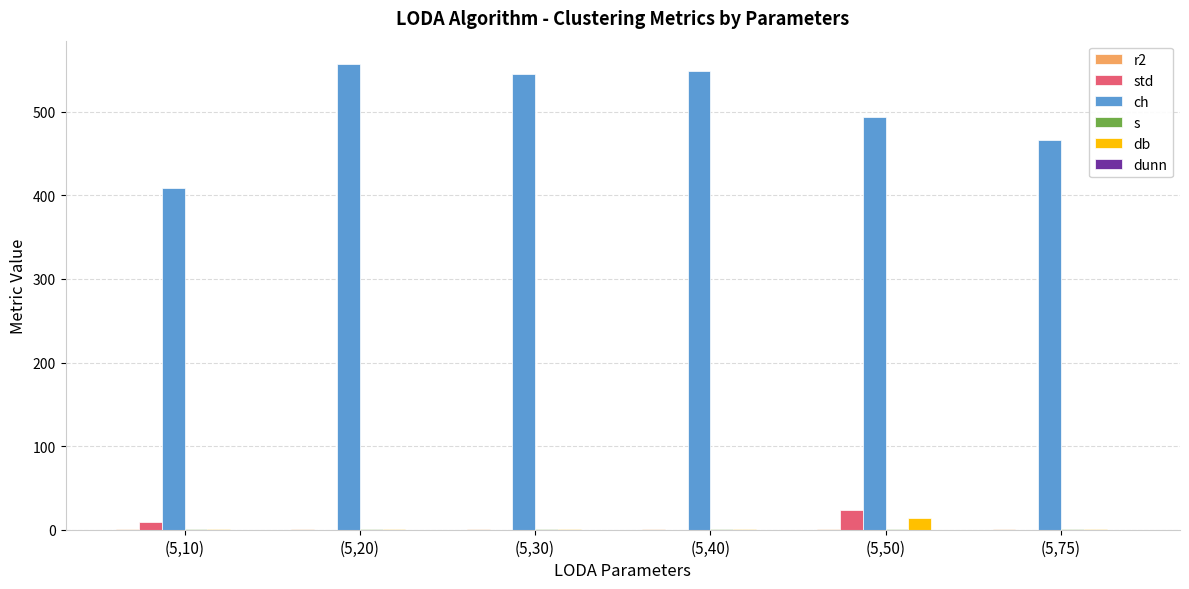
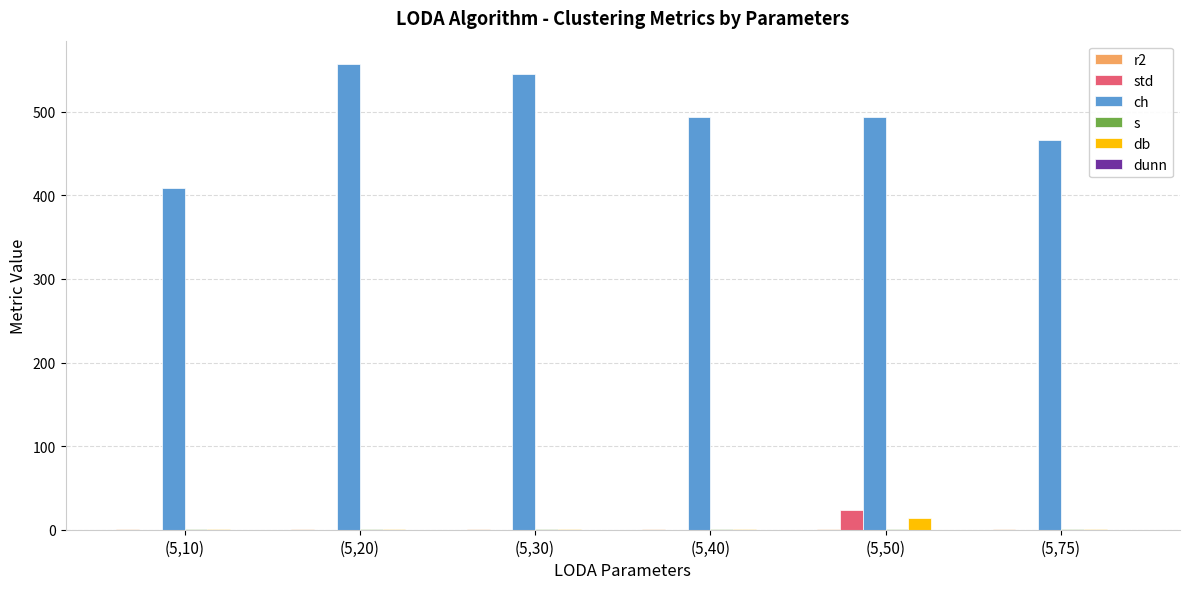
std, (5,10): 10 -> 0
ch, (5,40): 550 -> 490
